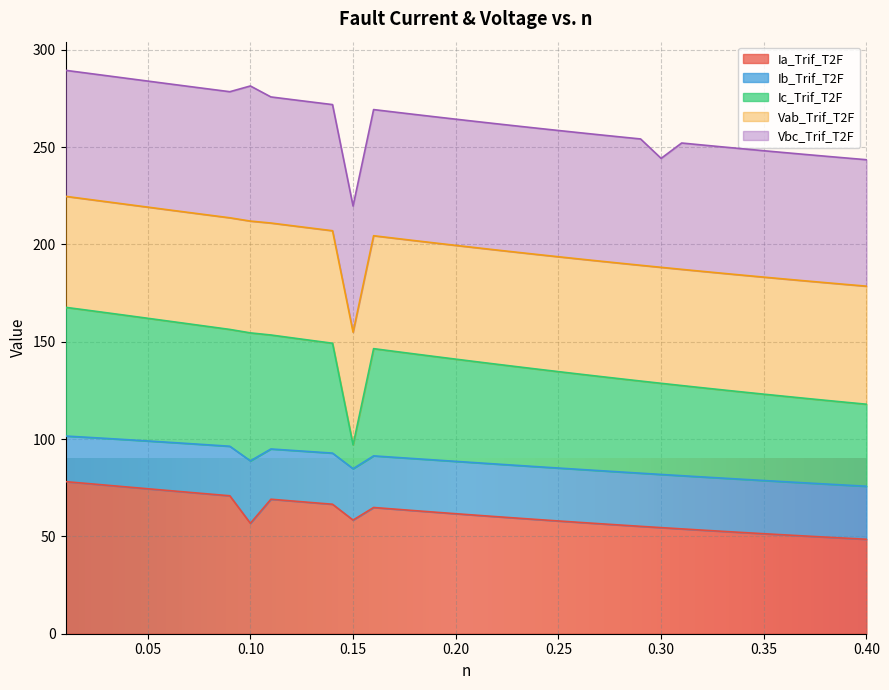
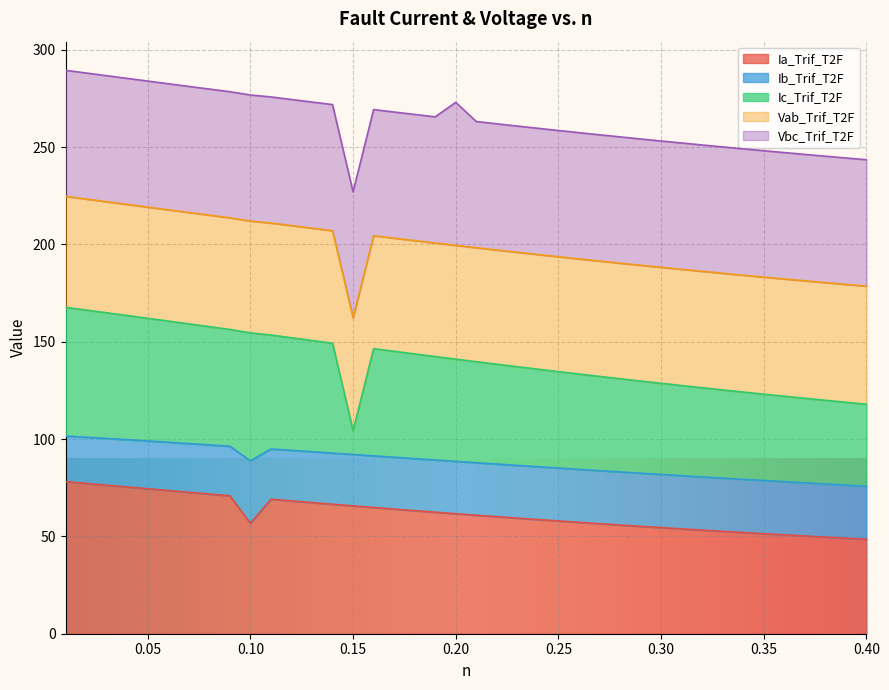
Vbc_Trif_T2F, 0.10: 69 -> 65
Ia_Trif_T2F, 0.15: 58 -> 66
Vbc_Trif_T2F, 0.20: 65 -> 73
Vbc_Trif_T2F, 0.30: 56 -> 65
